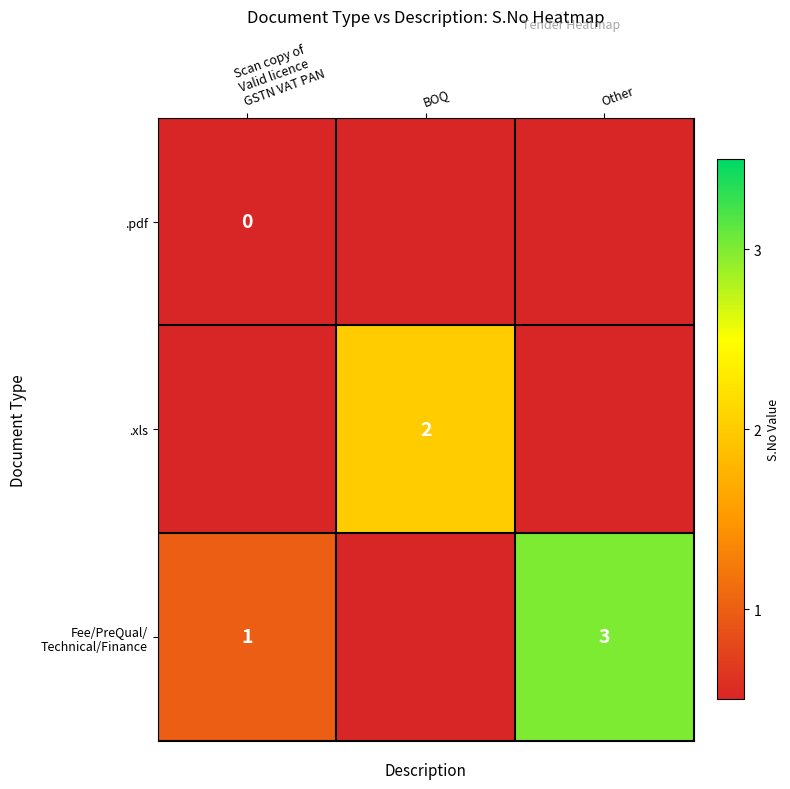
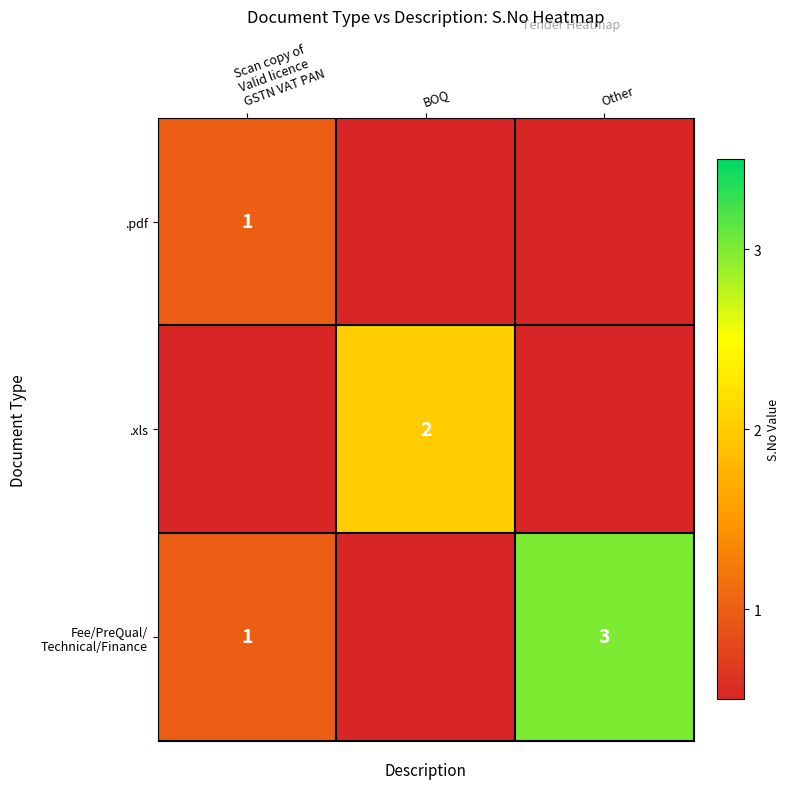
.pdf, Scan copy of Valid licence GSTN VAT PAN: 0 -> 1
